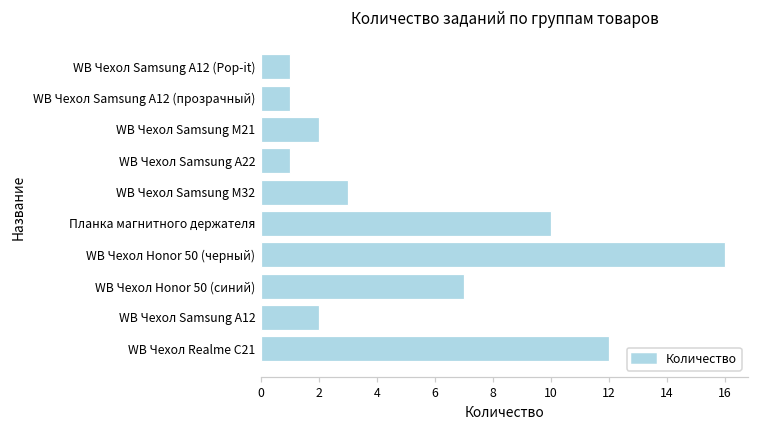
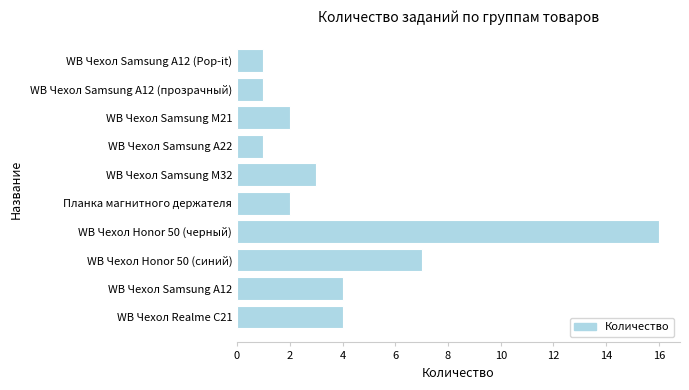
Планка магнитного держателя: 10 -> 2
WB Чехол Samsung A12: 2 -> 4
WB Чехол Realme C21: 12 -> 4
